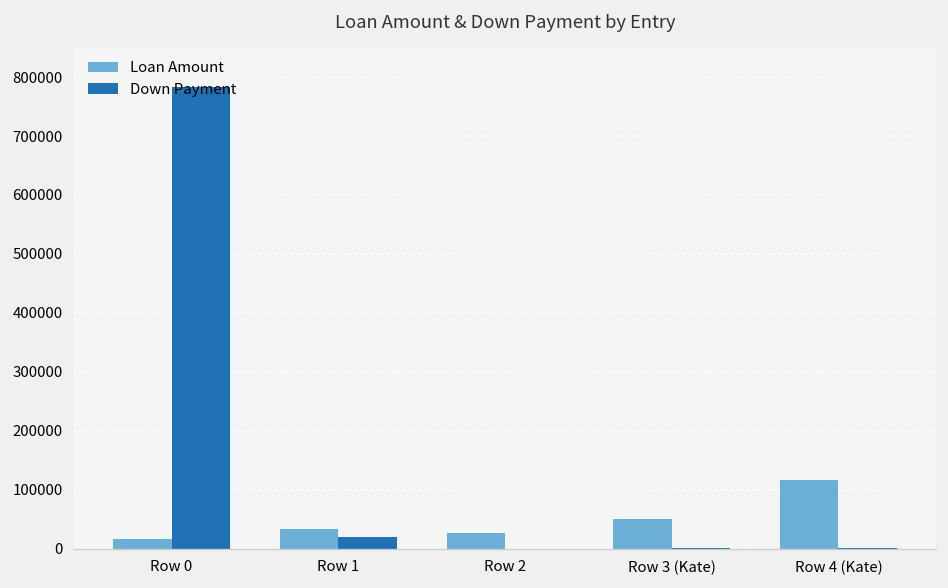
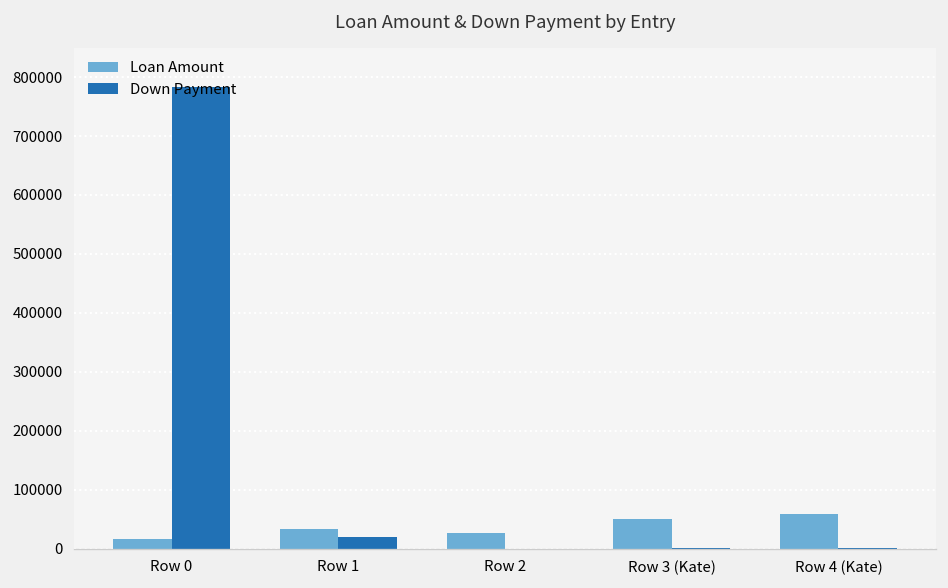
Loan Amount, Row 4 (Kate): 120000 -> 60000
